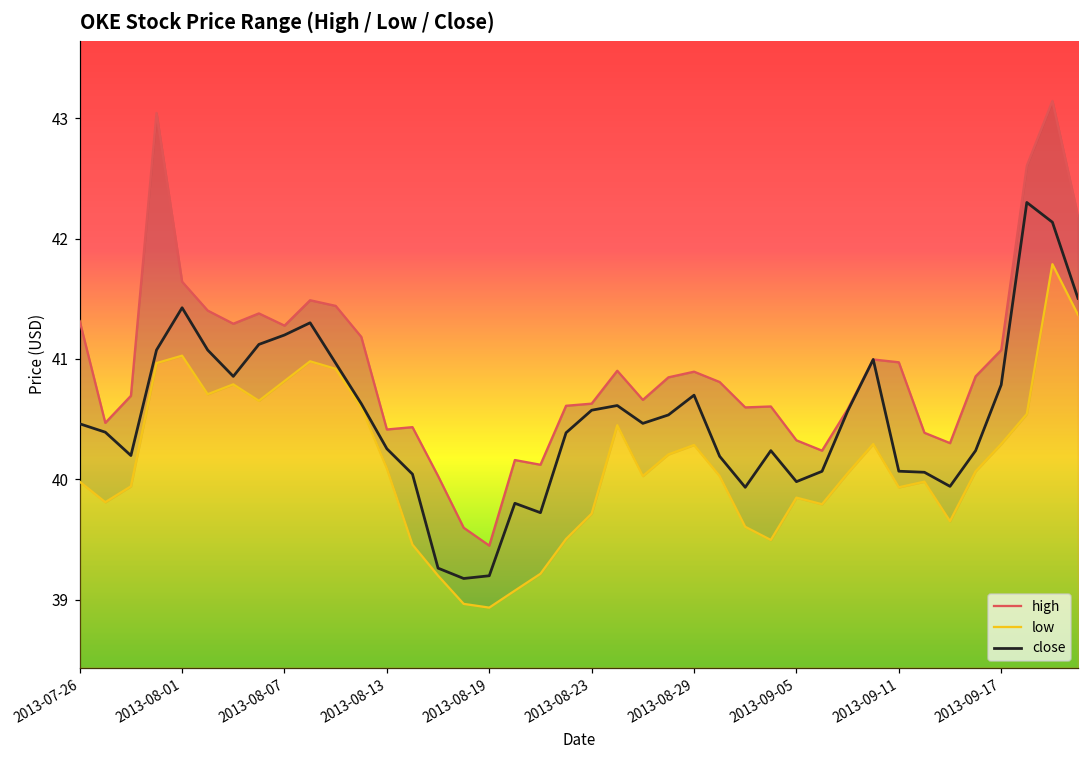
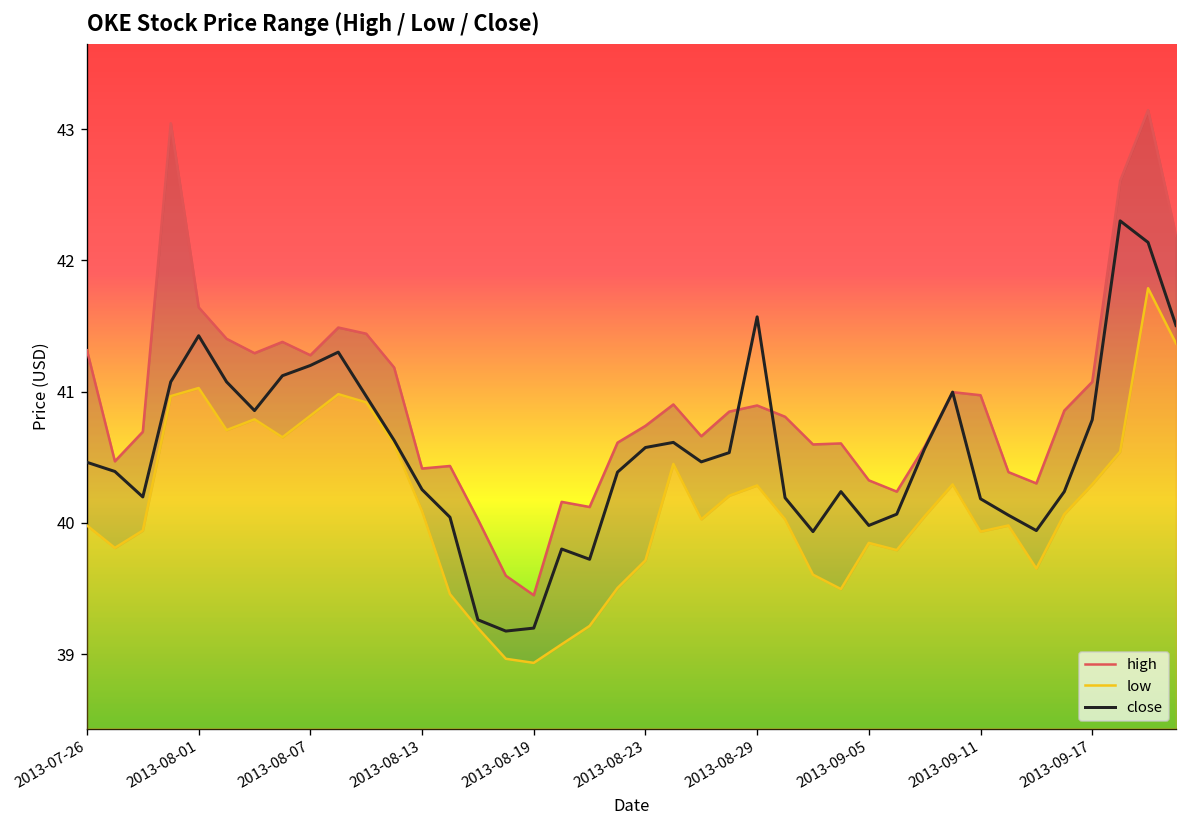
high, 2013-08-23: 40.63 -> 40.74
close, 2013-08-29: 40.70 -> 41.57
close, 2013-09-11: 40.07 -> 40.18
